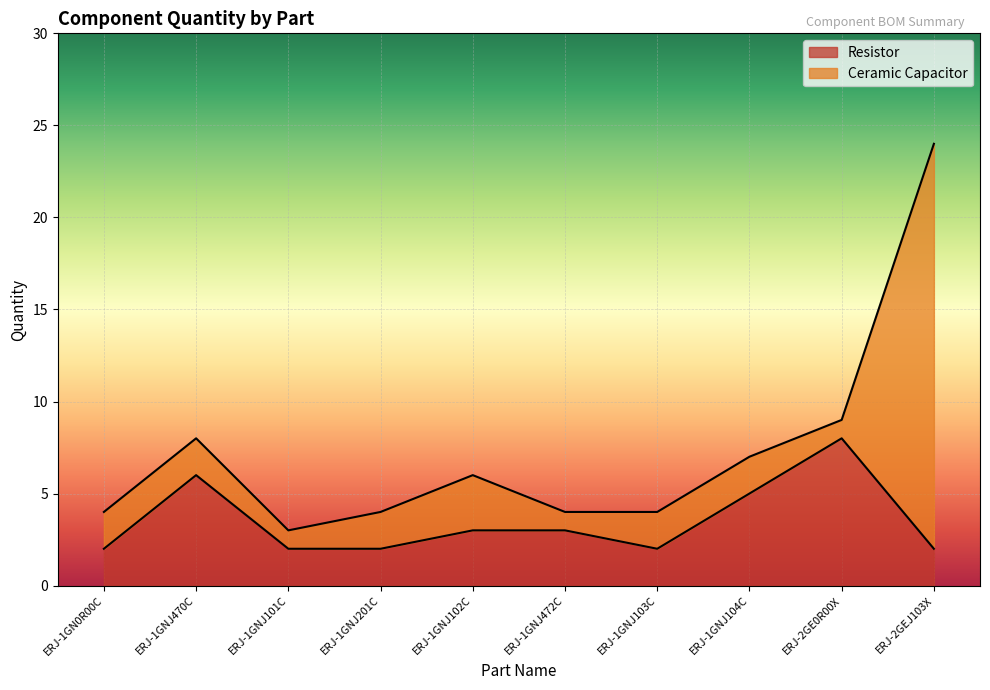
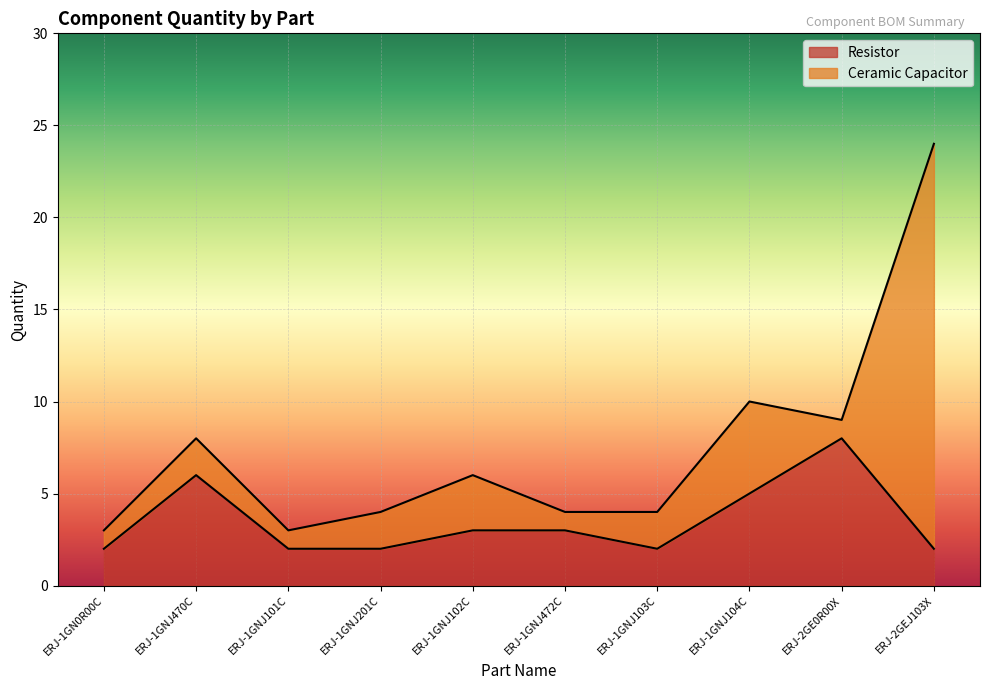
Ceramic Capacitor, ERJ-1GN0R00C: 2 -> 1
Ceramic Capacitor, ERJ-1GNJ104C: 2 -> 5
